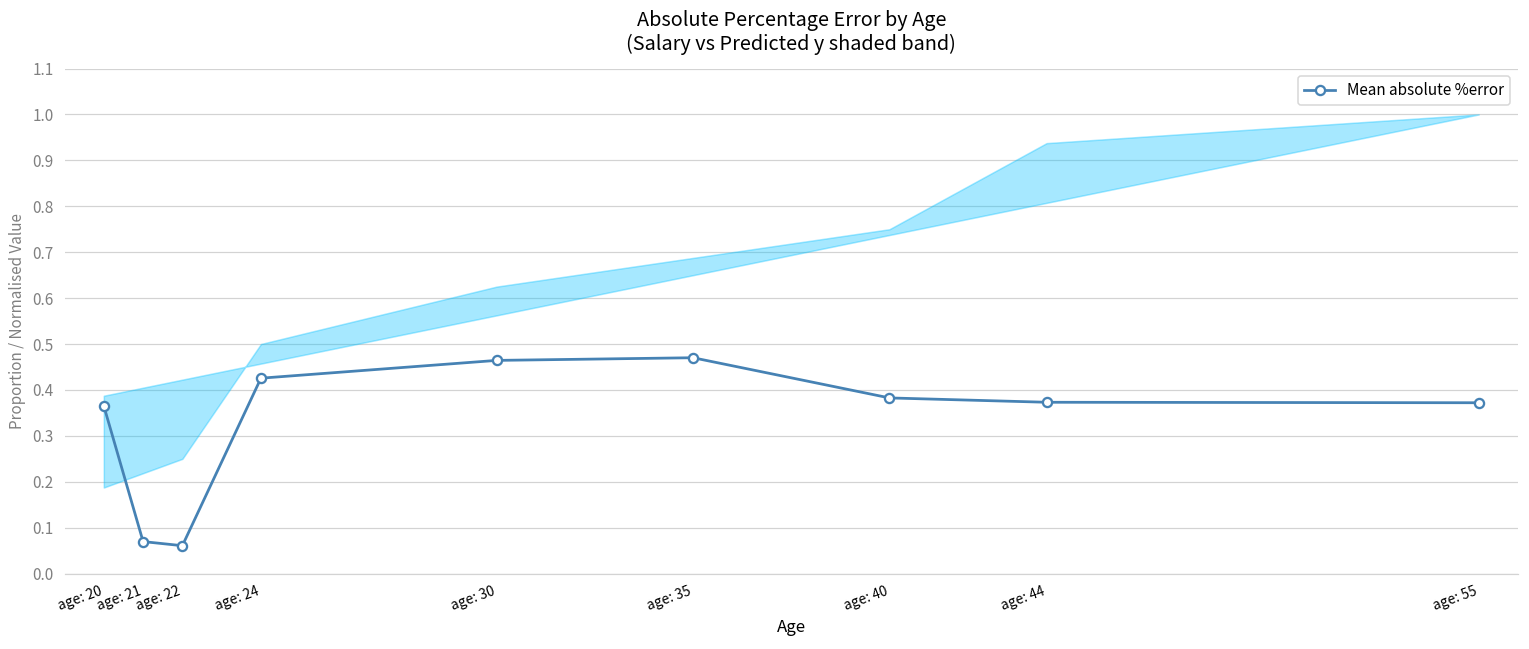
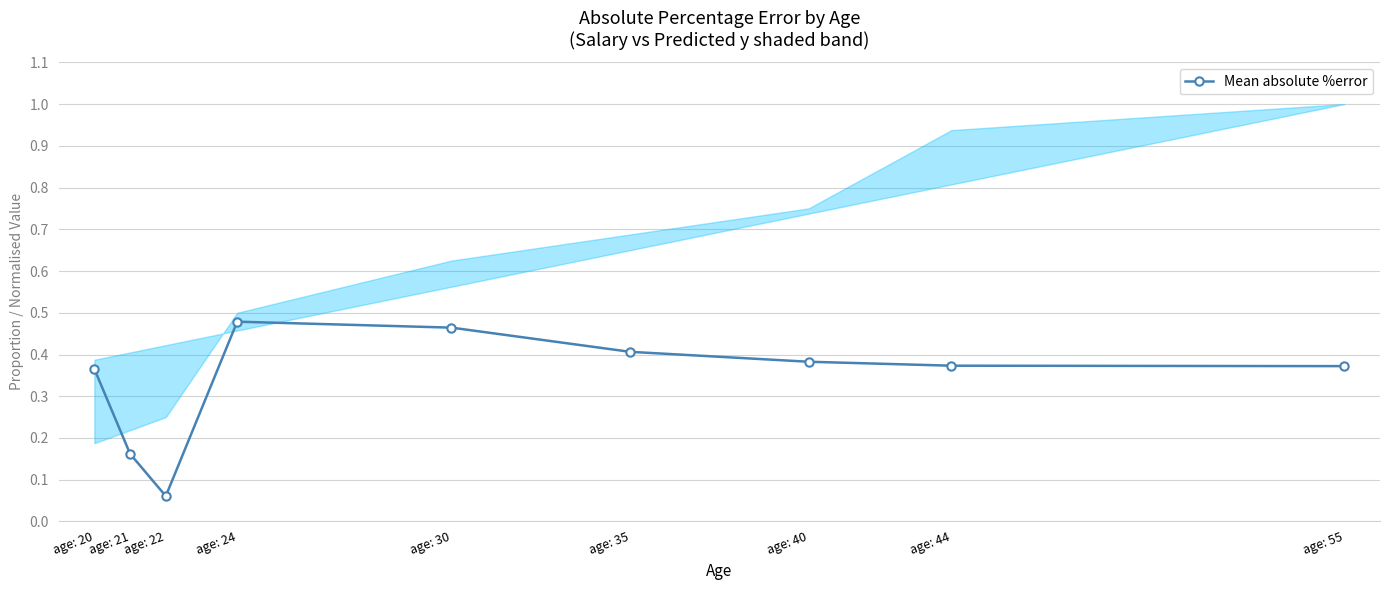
Mean absolute %error, age: 21: 0.07 -> 0.16
Mean absolute %error, age: 24: 0.43 -> 0.48
Mean absolute %error, age: 35: 0.47 -> 0.41
